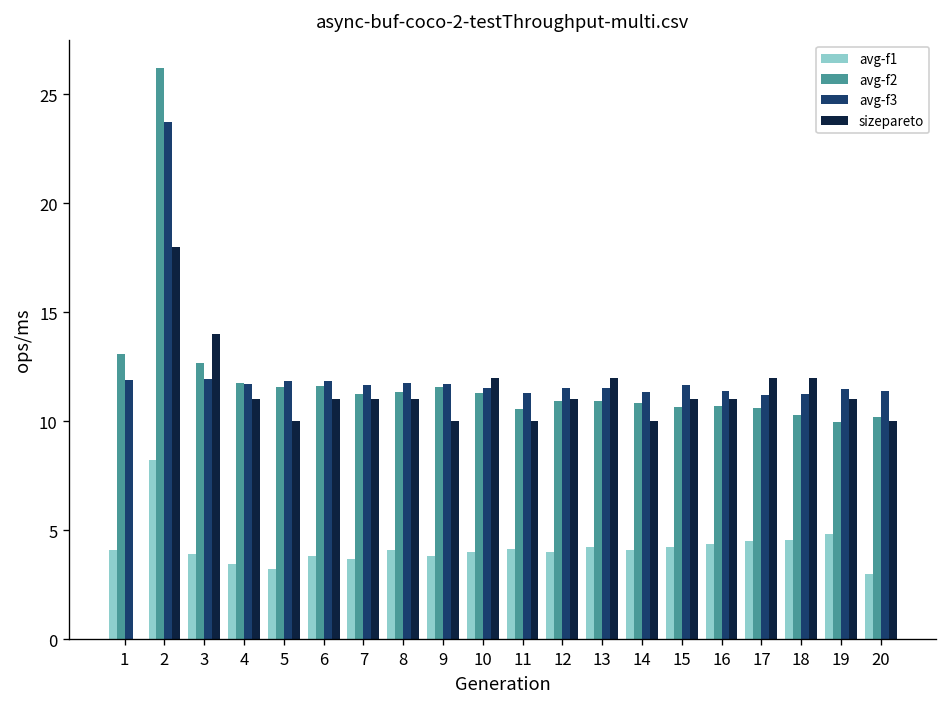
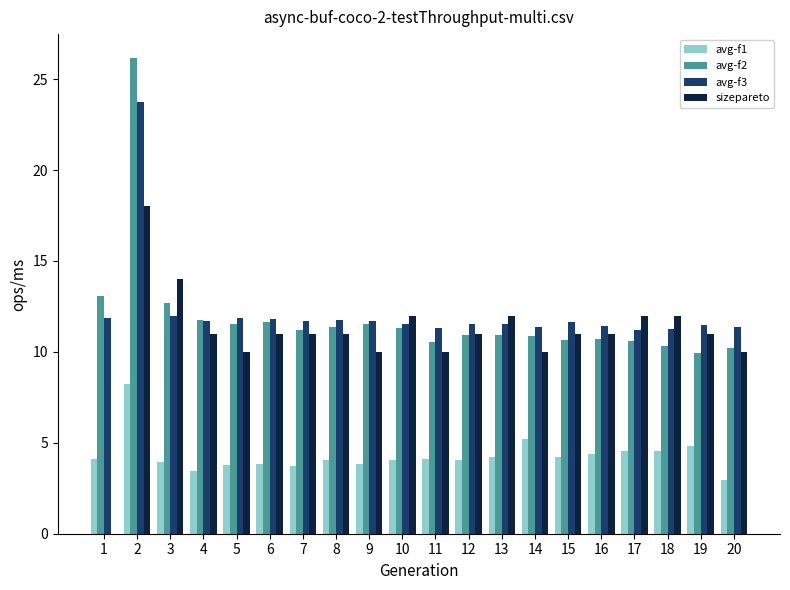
avg-f1, 5: 3.2 -> 3.8
avg-f1, 14: 4.1 -> 5.2
